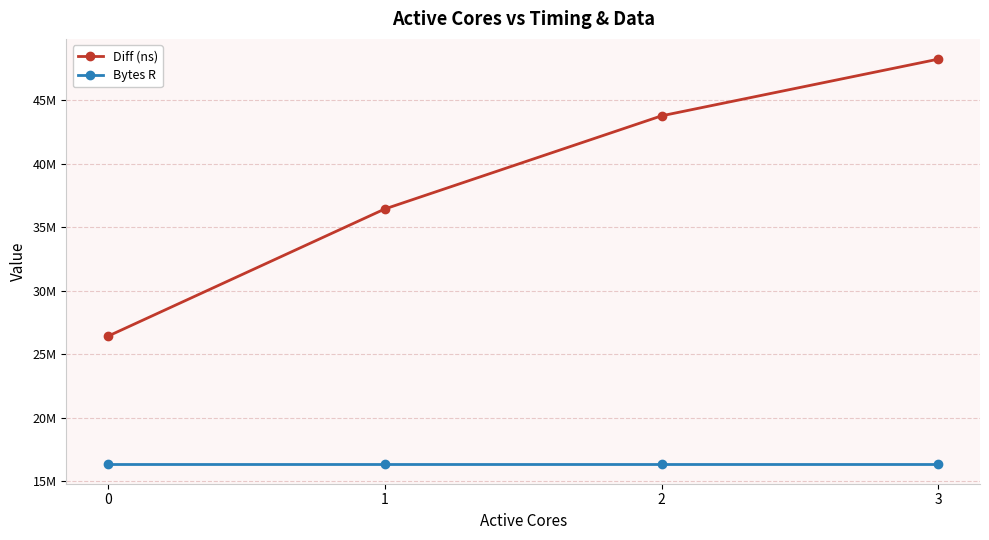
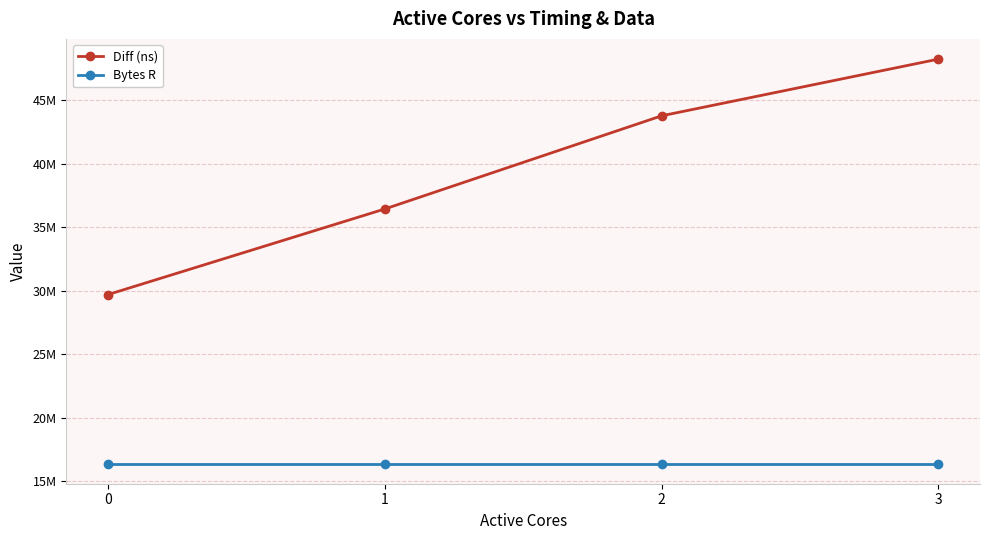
Diff (ns), 0: 26400000 -> 29700000
